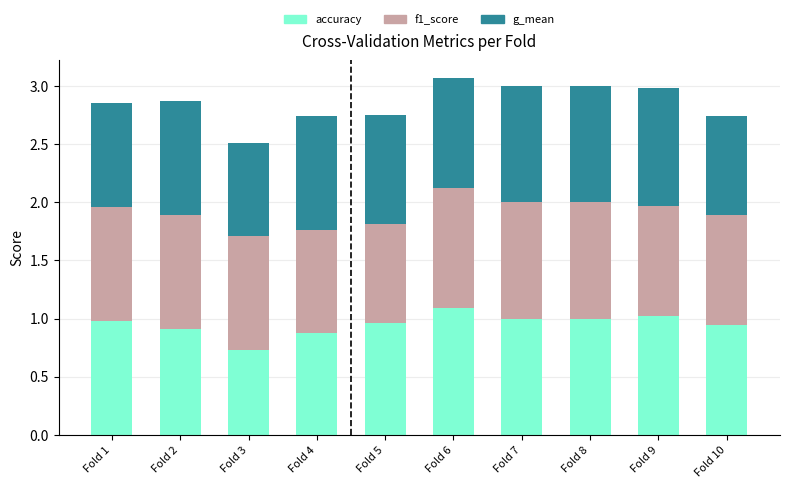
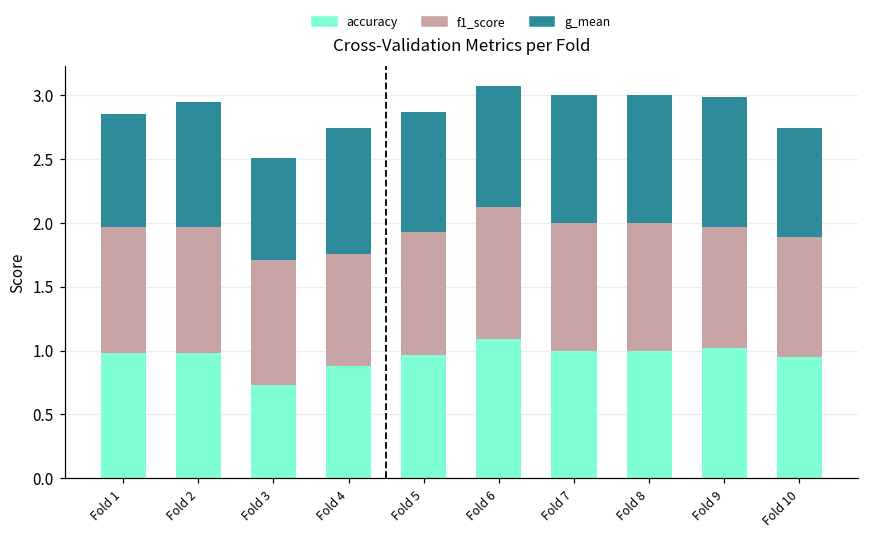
accuracy, Fold 2: 0.91 -> 0.98
f1_score, Fold 5: 0.85 -> 0.96
